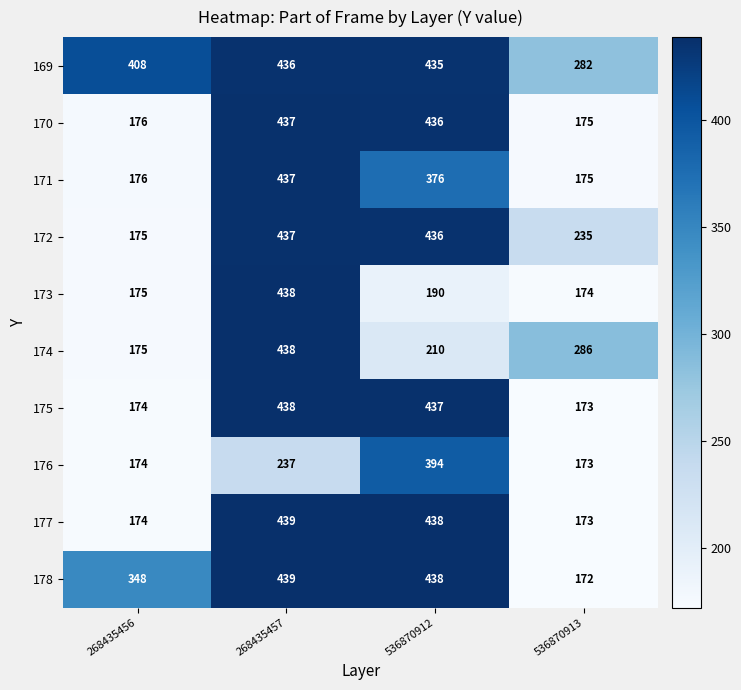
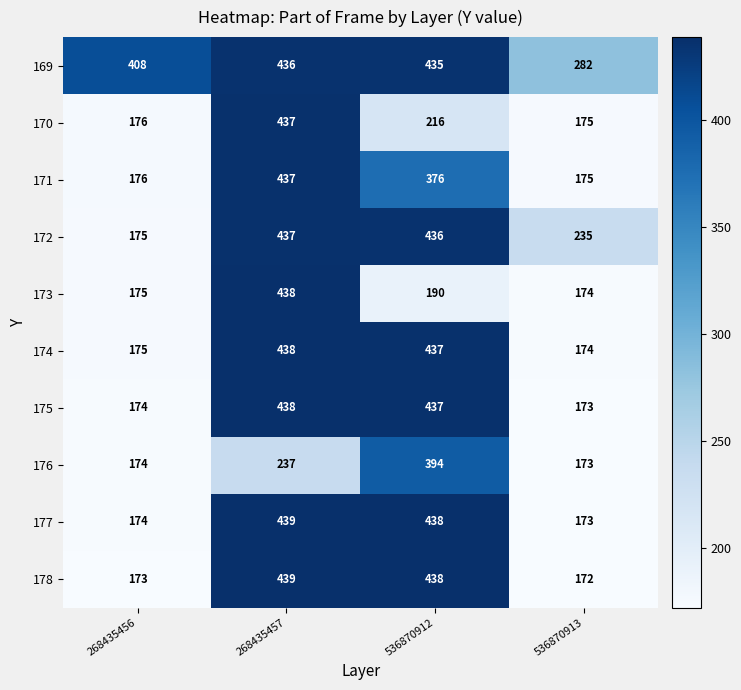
170, 536870912: 436 -> 216
174, 536870912: 210 -> 437
174, 536870913: 286 -> 174
178, 268435456: 348 -> 173
